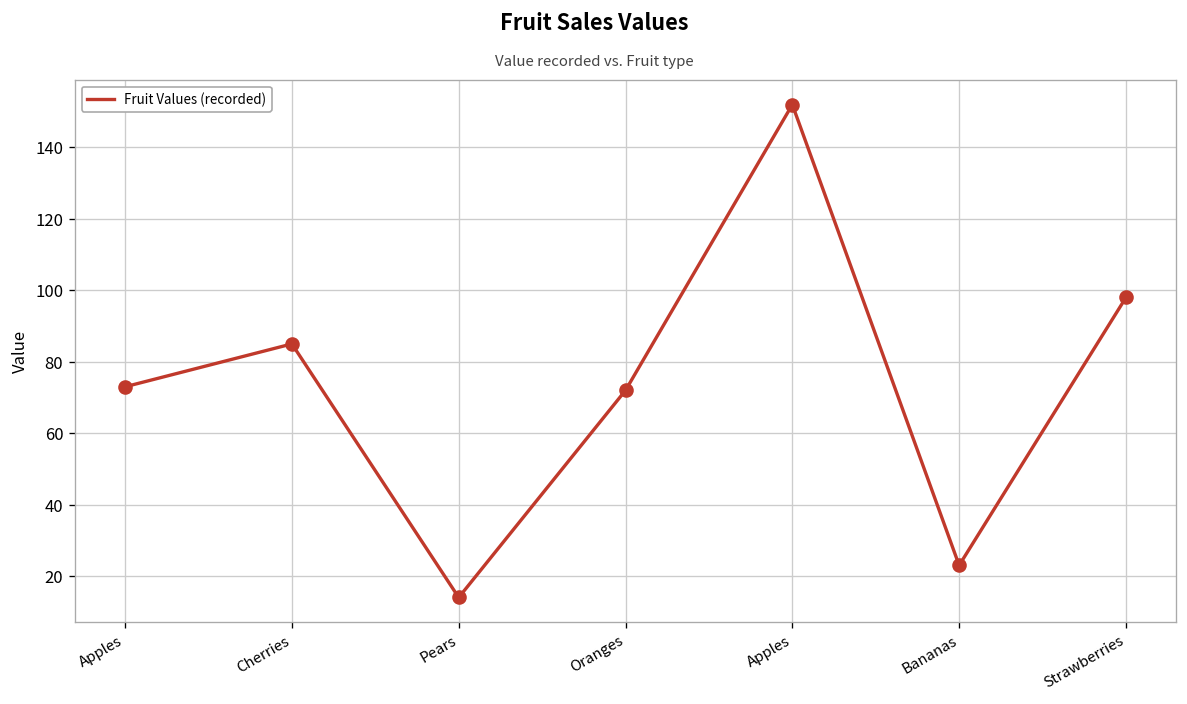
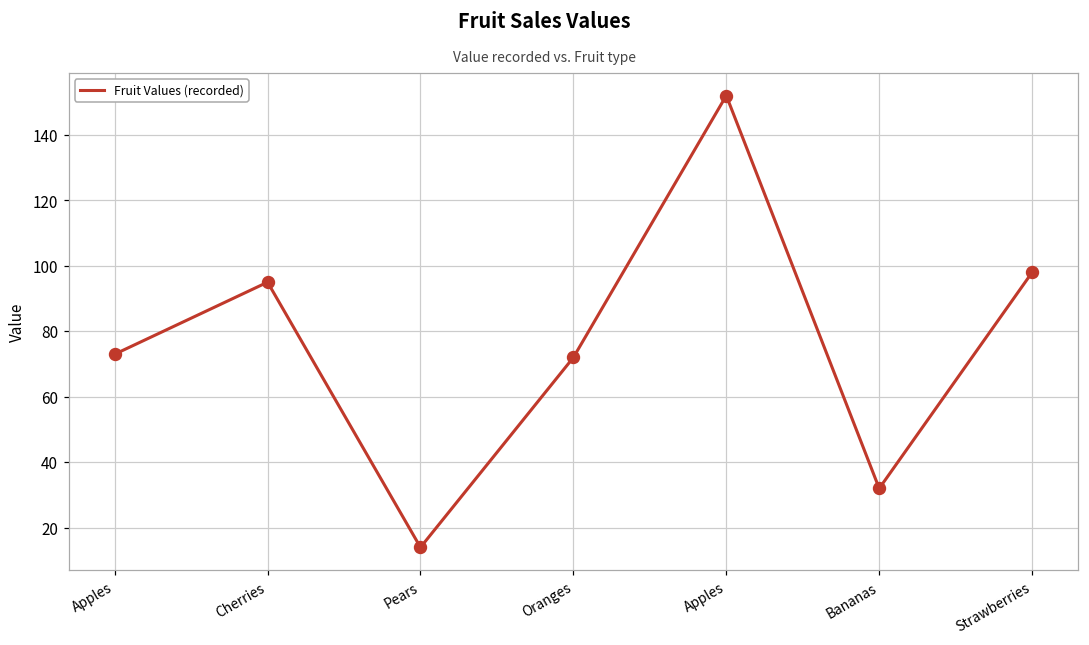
Cherries: 85 -> 95
Bananas: 23 -> 32
